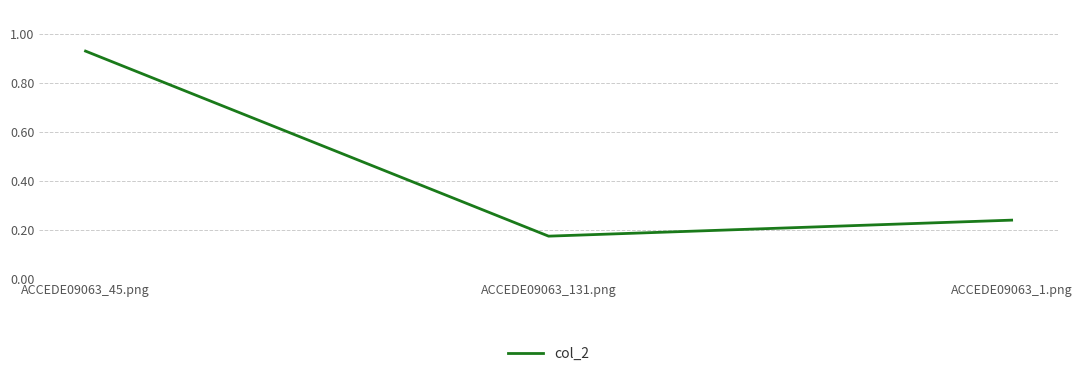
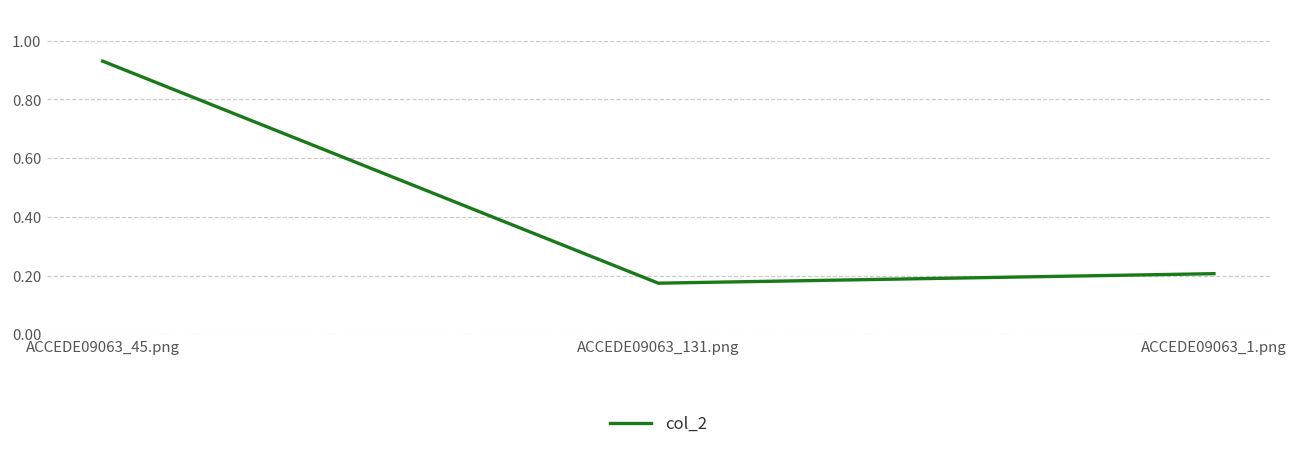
ACCEDE09063_1.png: 0.24 -> 0.21
